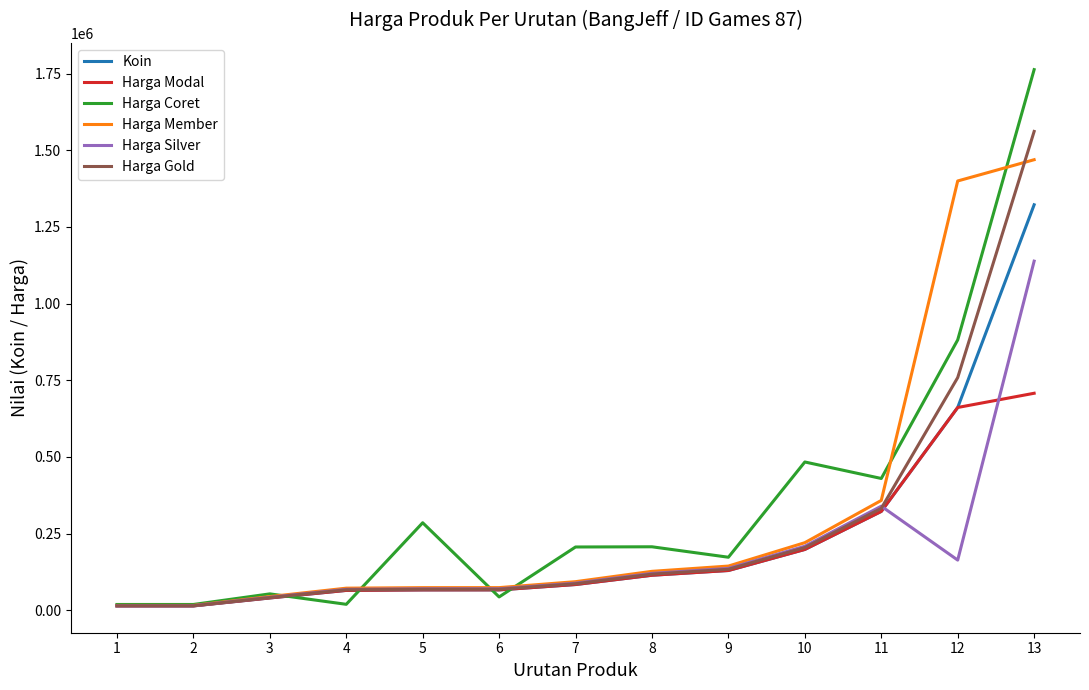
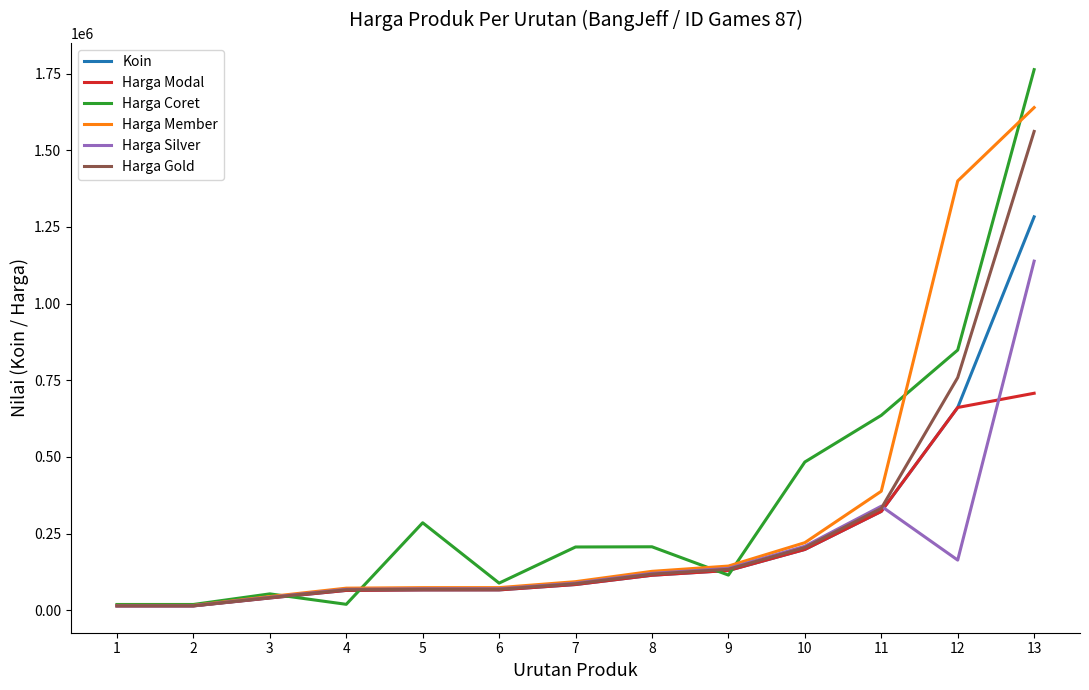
Harga Coret, 6: 40000 -> 90000
Harga Coret, 9: 170000 -> 110000
Harga Coret, 11: 430000 -> 640000
Harga Member, 11: 360000 -> 390000
Harga Coret, 12: 880000 -> 850000
Koin, 13: 1320000 -> 1280000
Harga Member, 13: 1470000 -> 1640000
